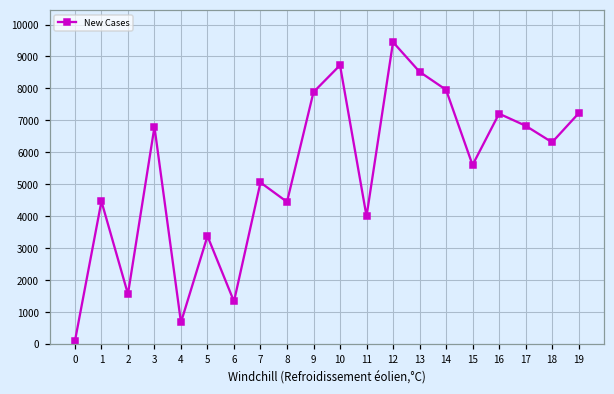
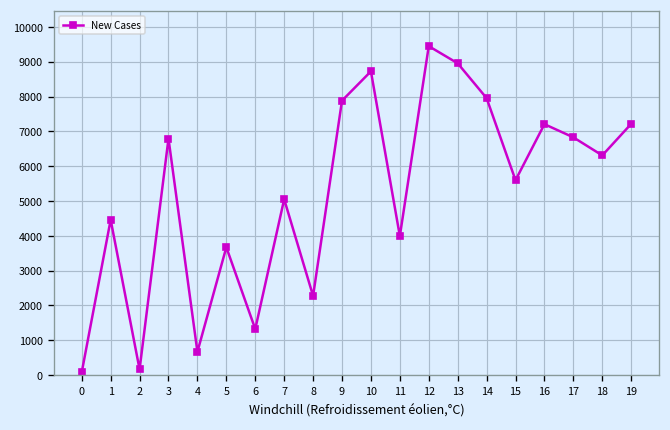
2: 1600 -> 200
5: 3400 -> 3700
8: 4400 -> 2300
13: 8500 -> 9000
